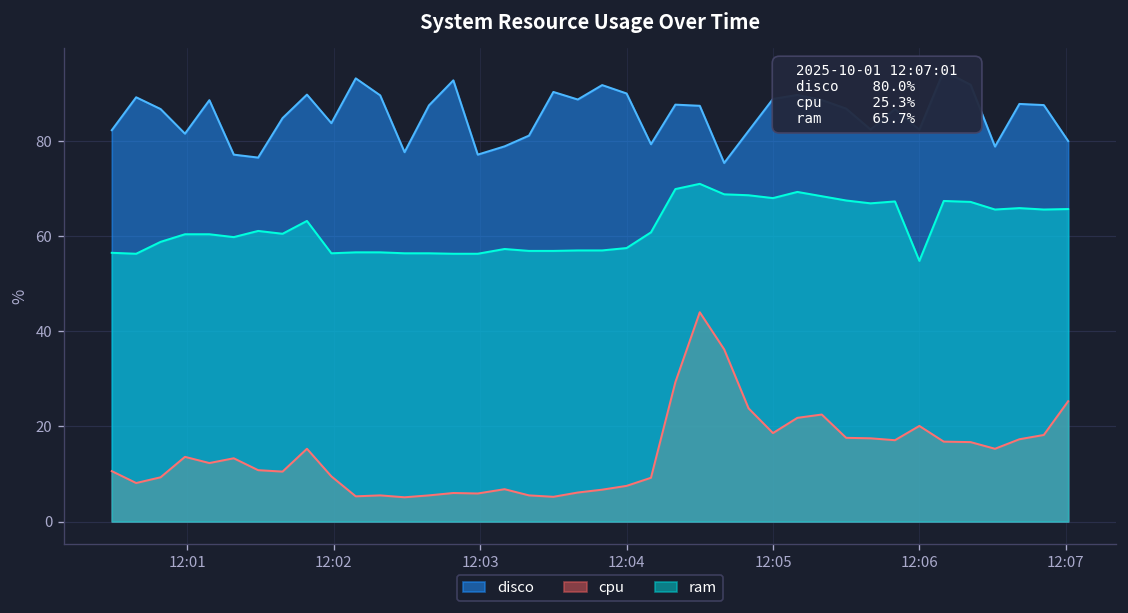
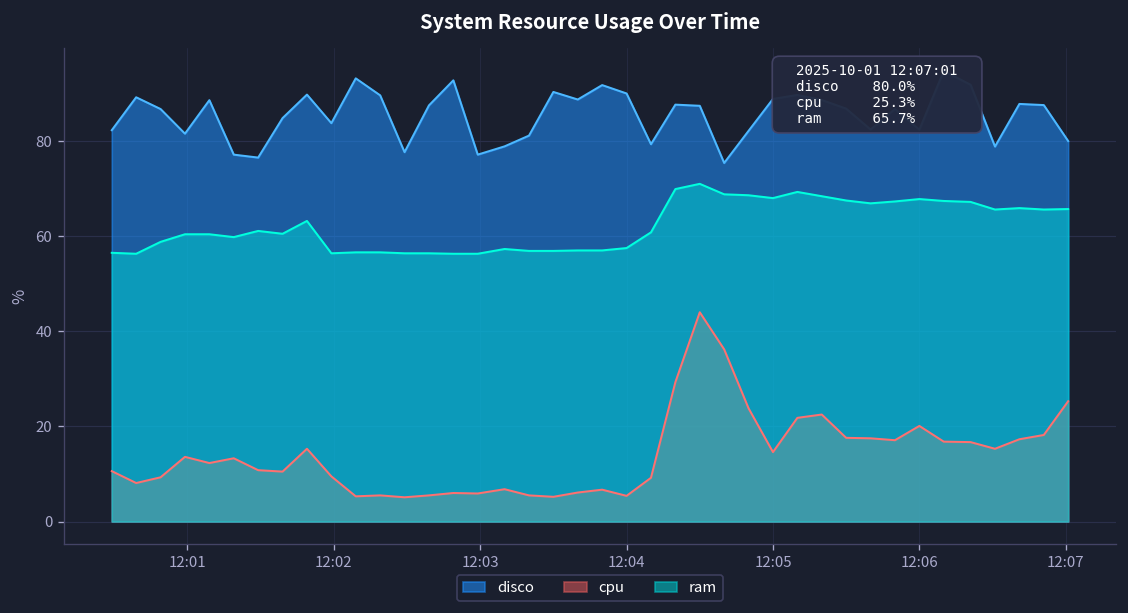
cpu, 12:04: 8 -> 5
cpu, 12:05: 19 -> 15
ram, 12:06: 55 -> 68
